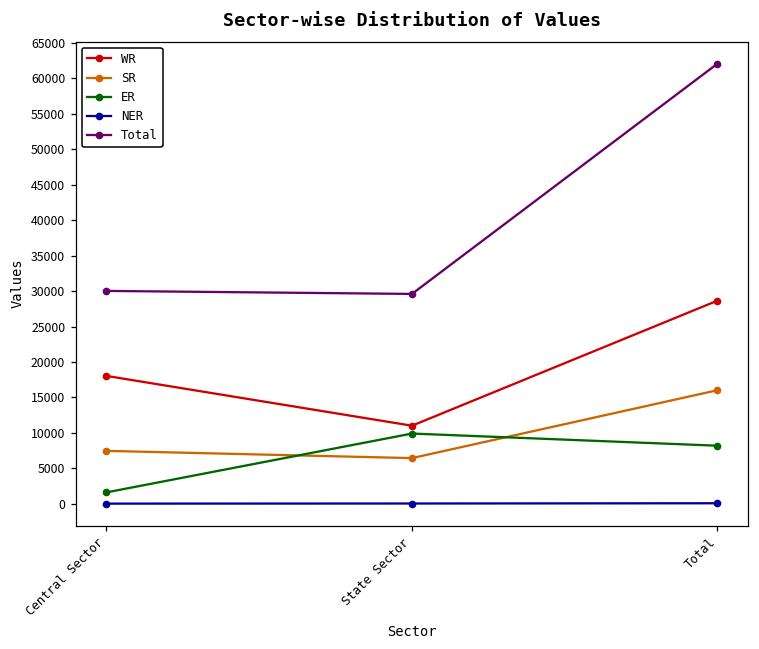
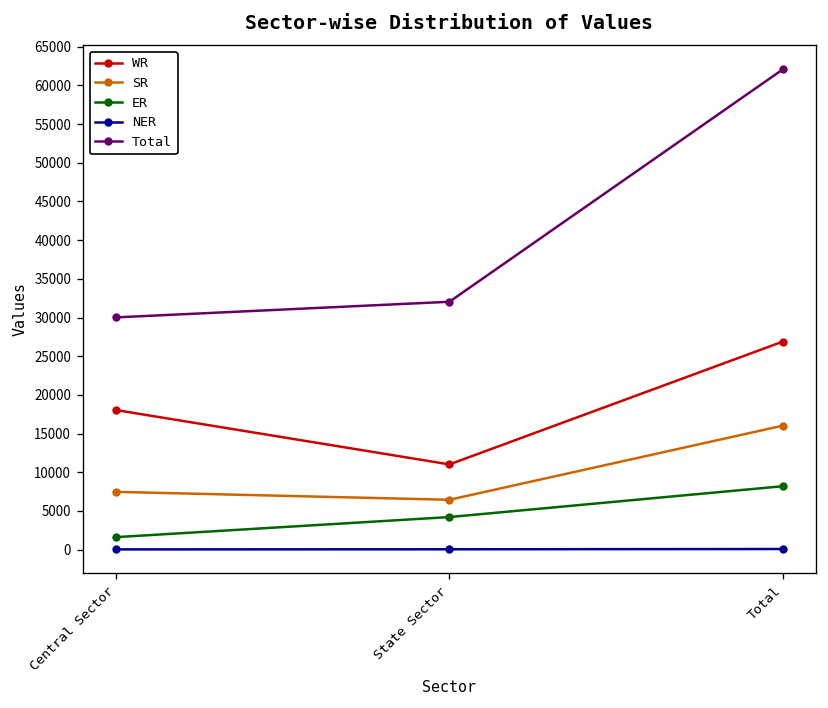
ER, State Sector: 10000 -> 4000
Total, State Sector: 30000 -> 32000
WR, Total: 29000 -> 27000
